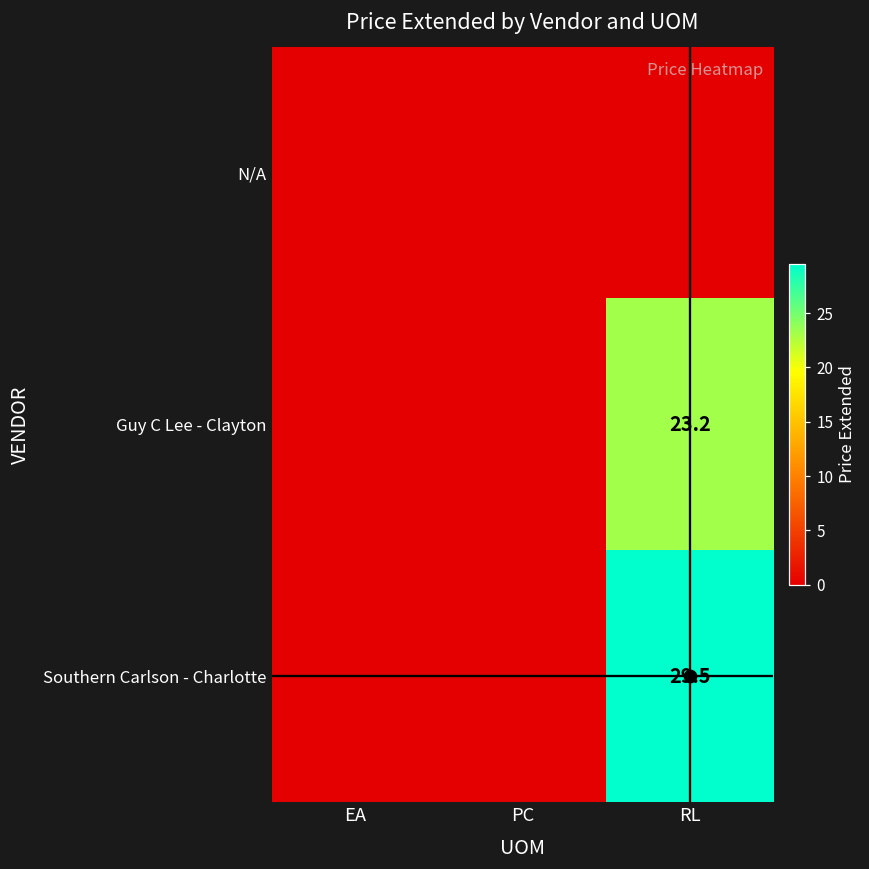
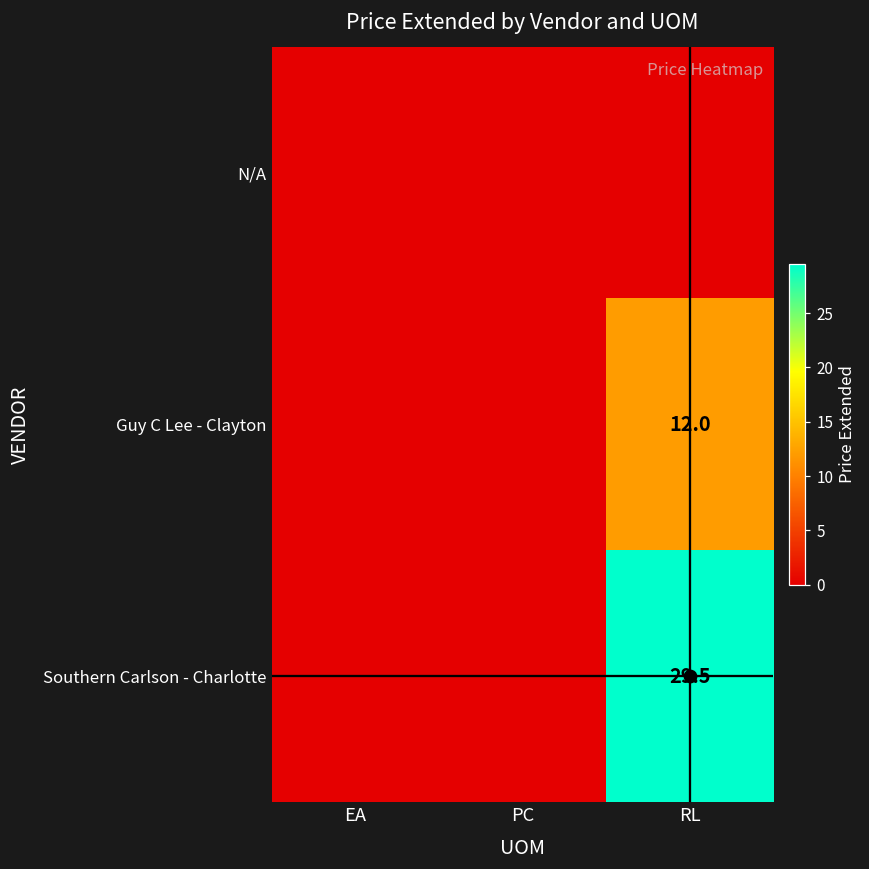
Guy C Lee - Clayton, RL: 23.2 -> 12.0
